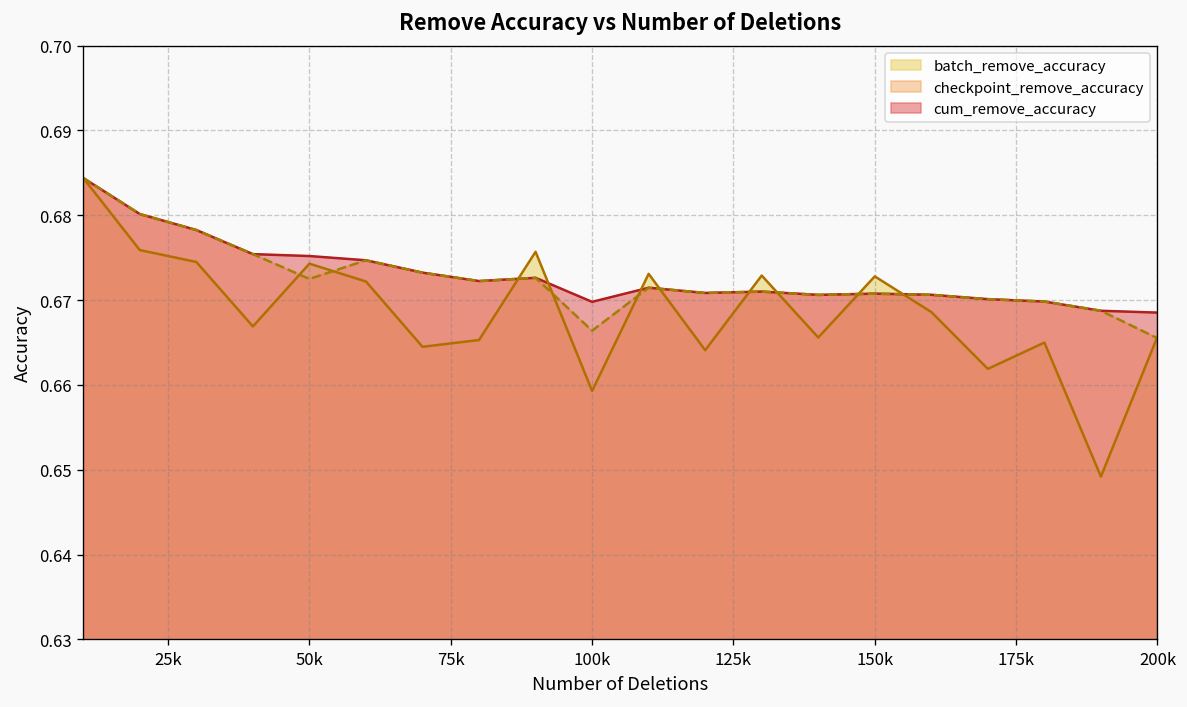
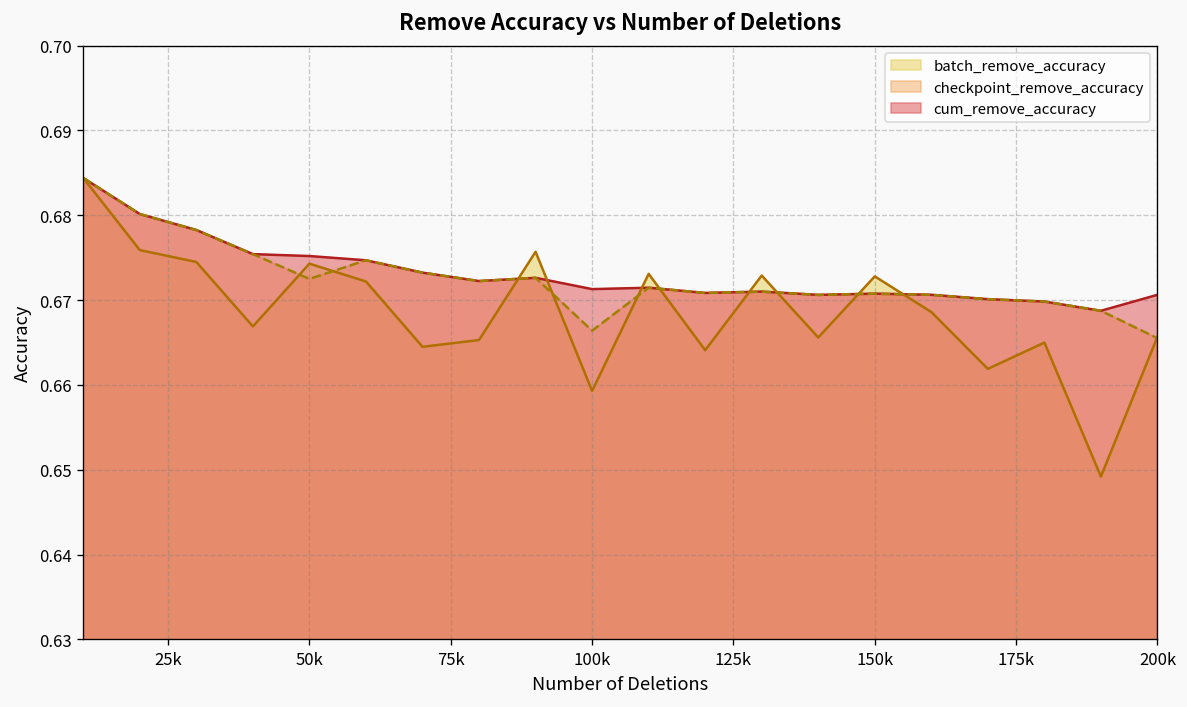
cum_remove_accuracy, 100k: 0.670 -> 0.671
cum_remove_accuracy, 200k: 0.669 -> 0.671
